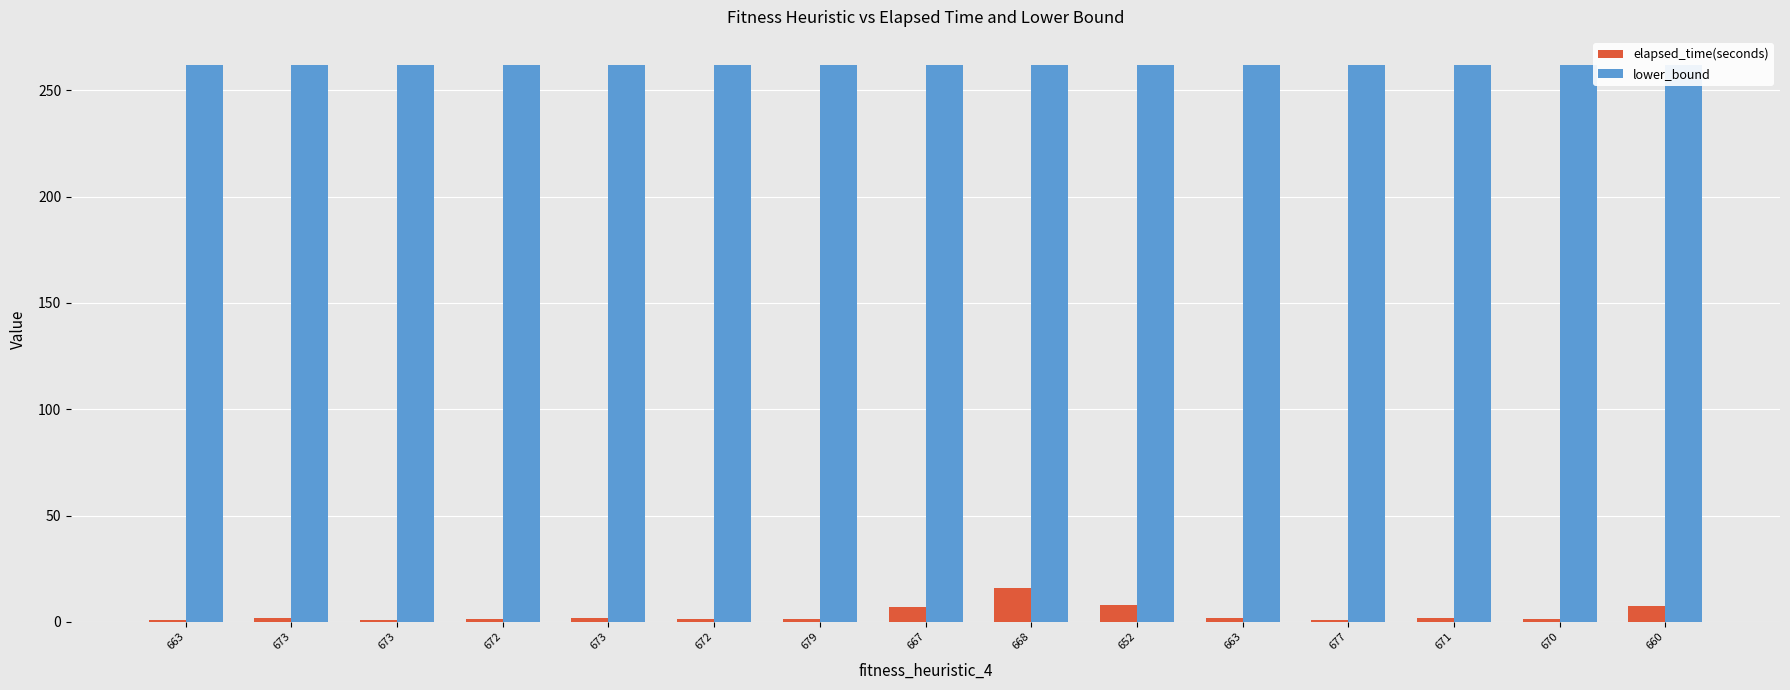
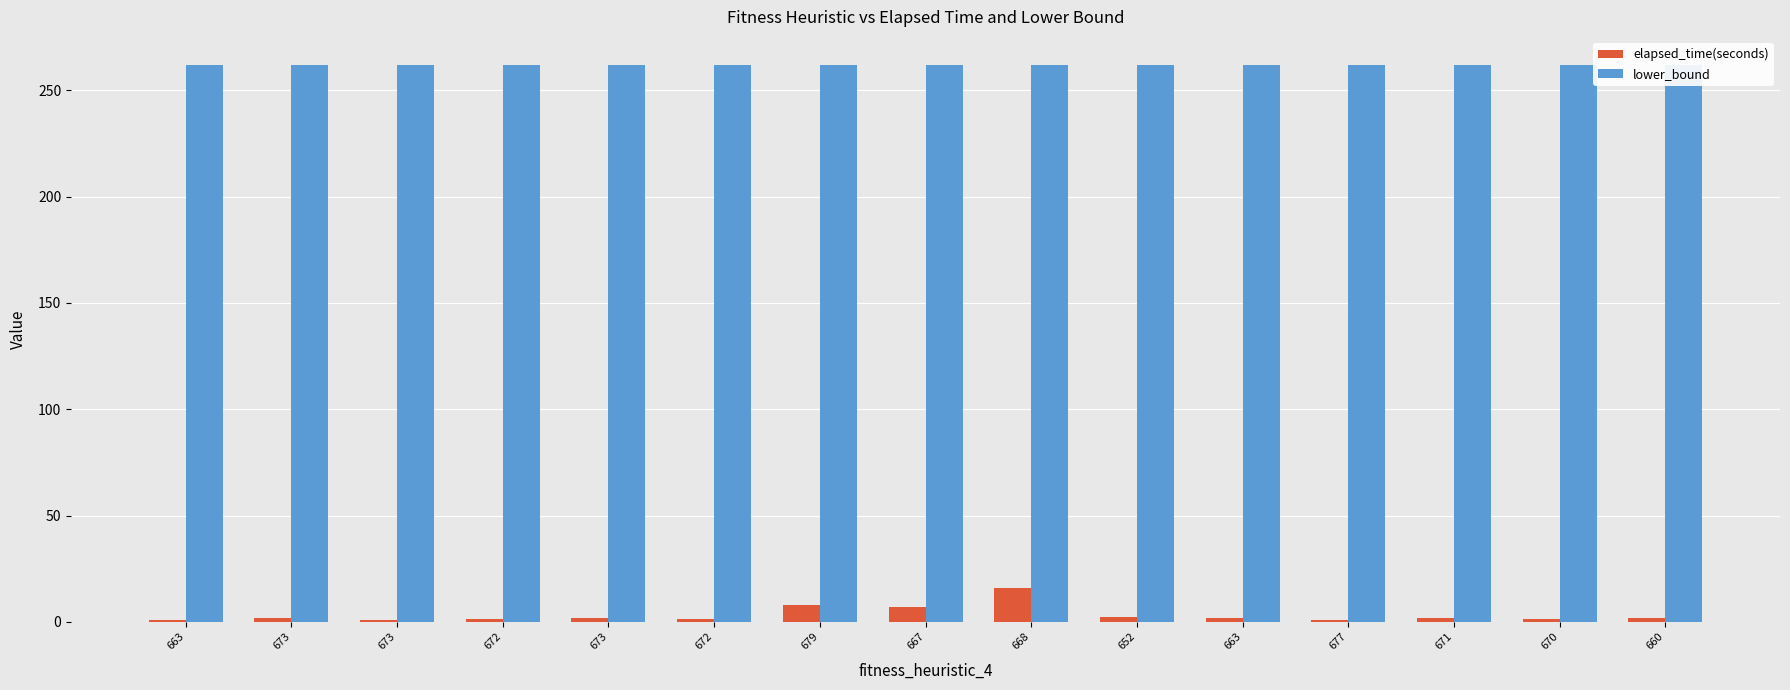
elapsed_time(seconds), 679: 2 -> 8
elapsed_time(seconds), 652: 8 -> 2
elapsed_time(seconds), 660: 8 -> 2
